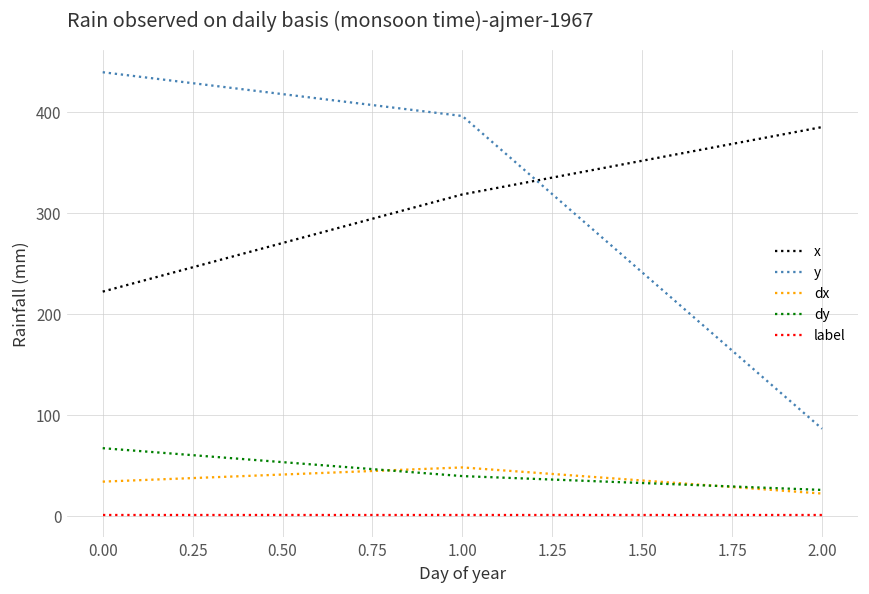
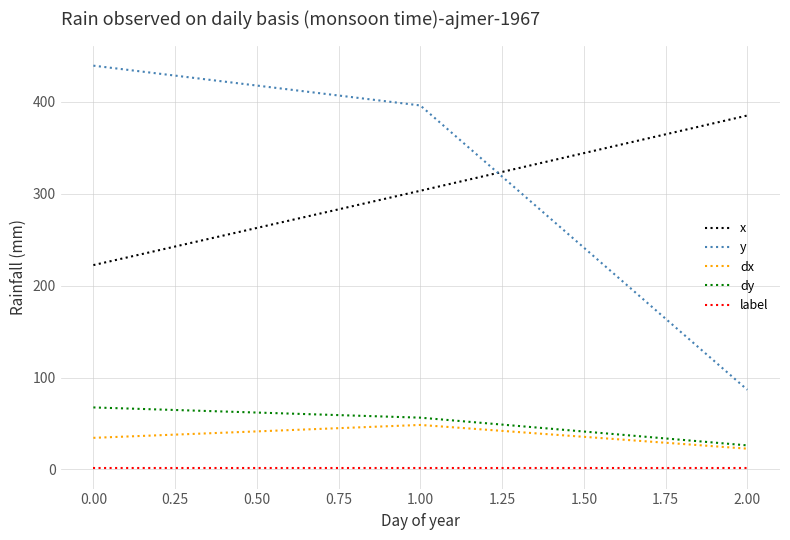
x, 1.00: 320 -> 300
dy, 1.00: 40 -> 60
